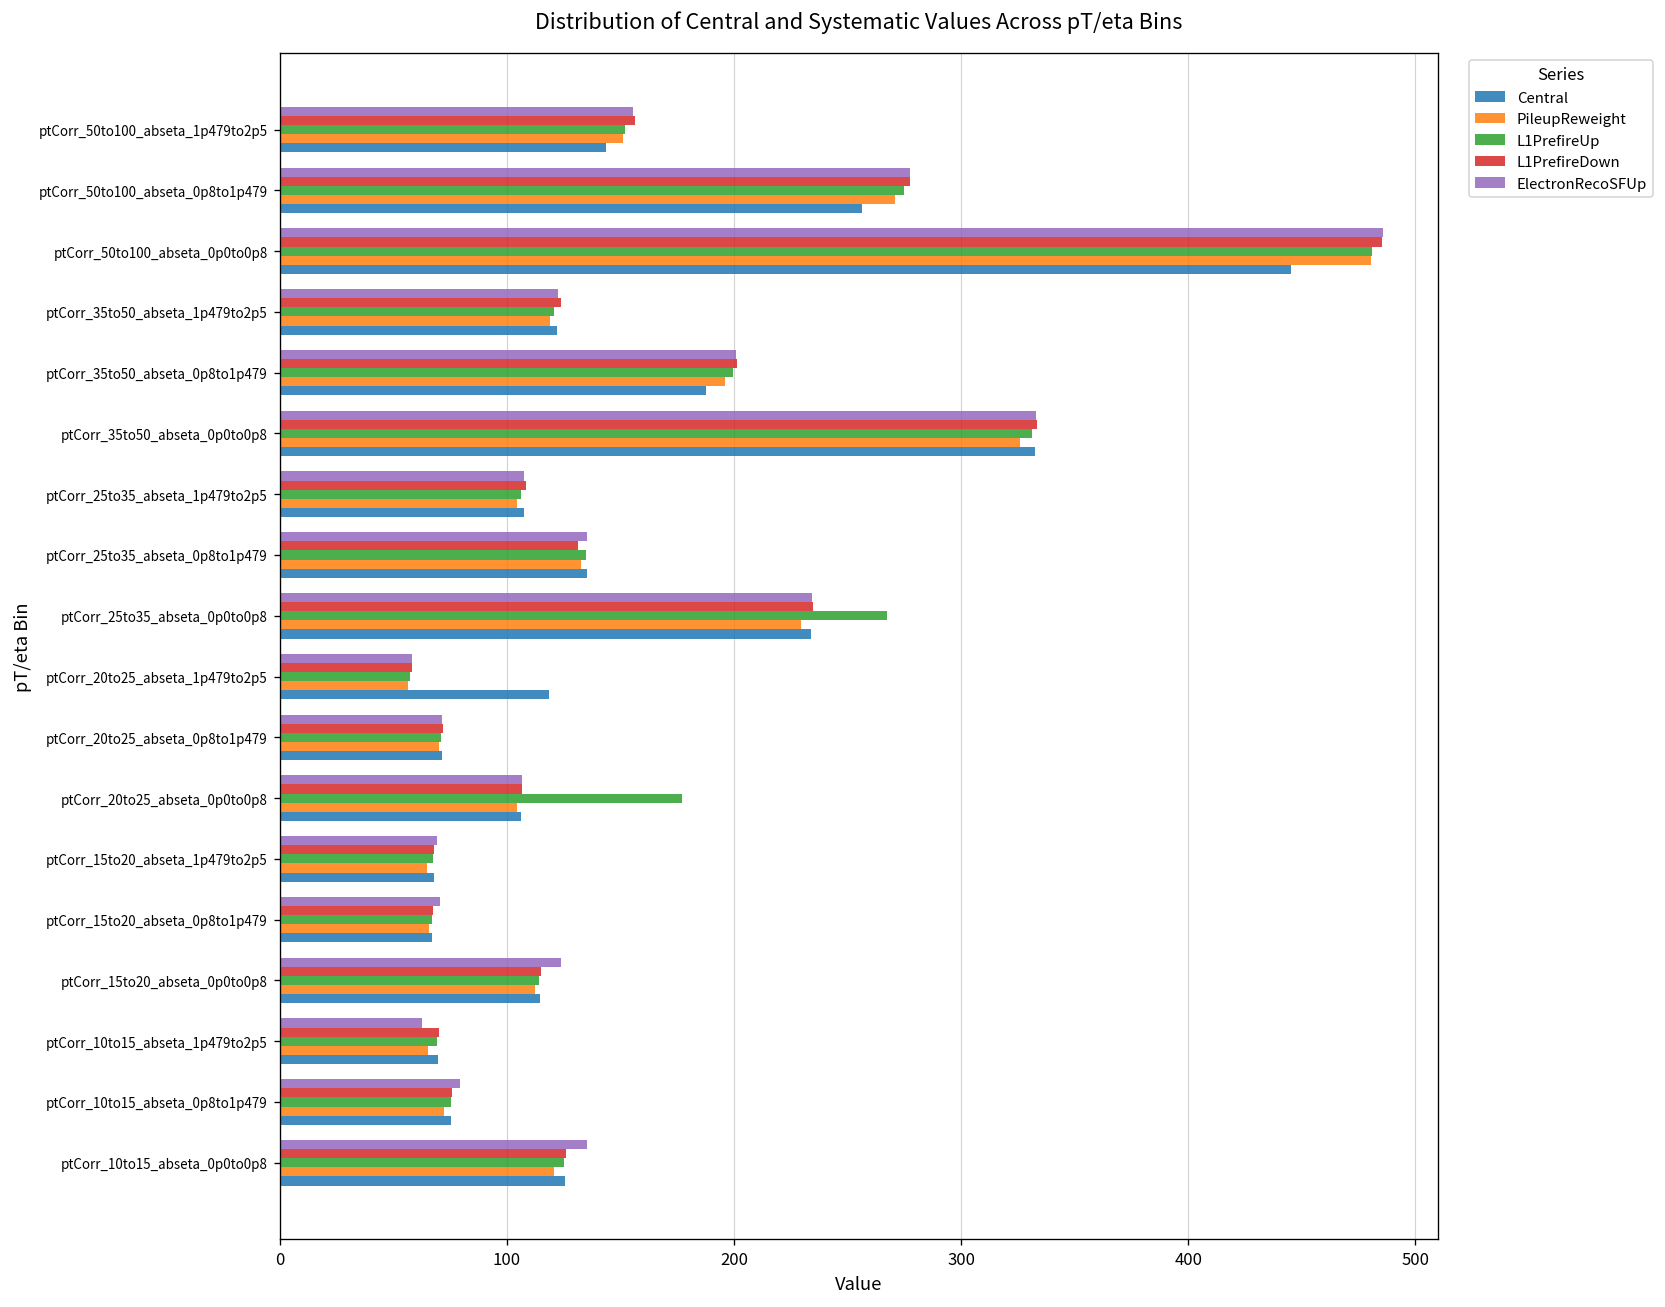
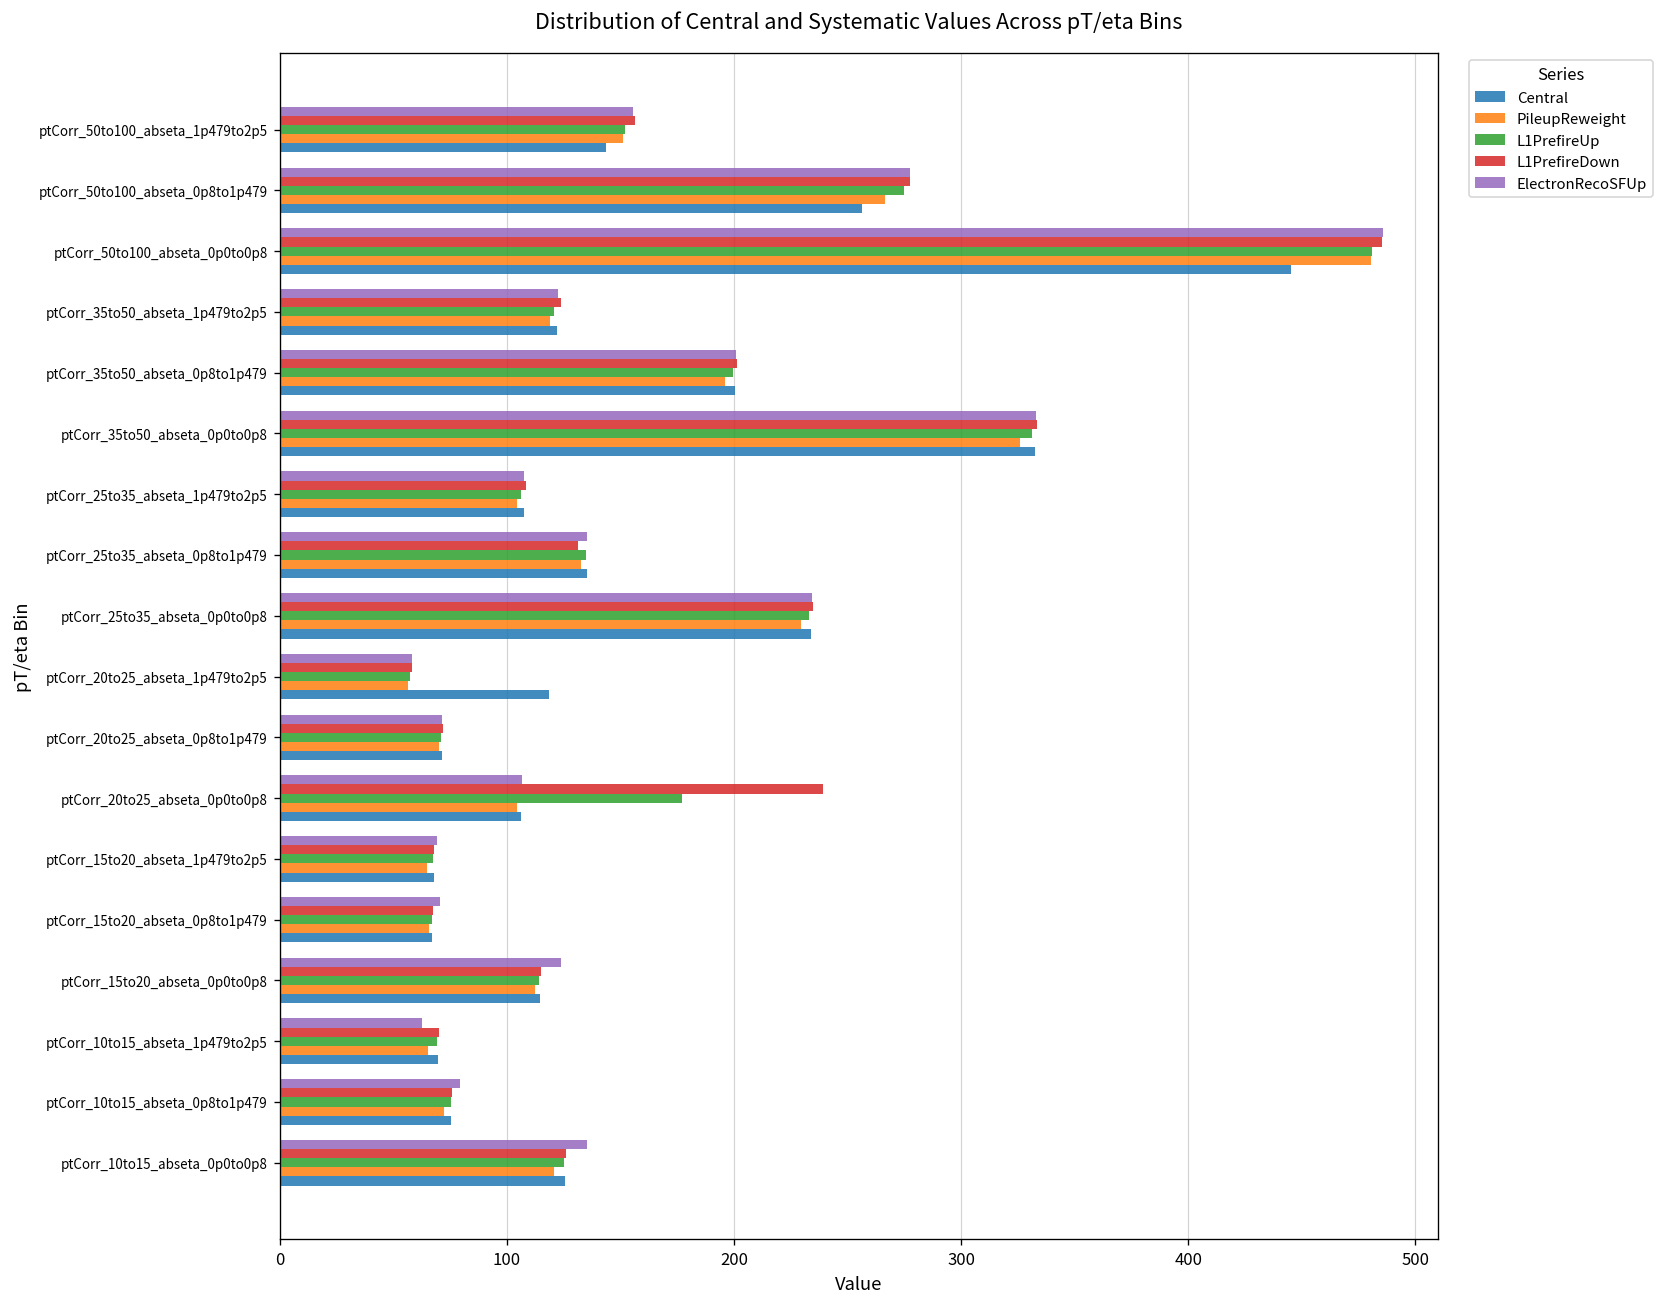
PileupReweight, ptCorr_50to100_abseta_0p8to1p479: 271 -> 267
Central, ptCorr_35to50_abseta_0p8to1p479: 188 -> 200
L1PrefireUp, ptCorr_25to35_abseta_0p0to0p8: 267 -> 233
L1PrefireDown, ptCorr_20to25_abseta_0p0to0p8: 107 -> 239
